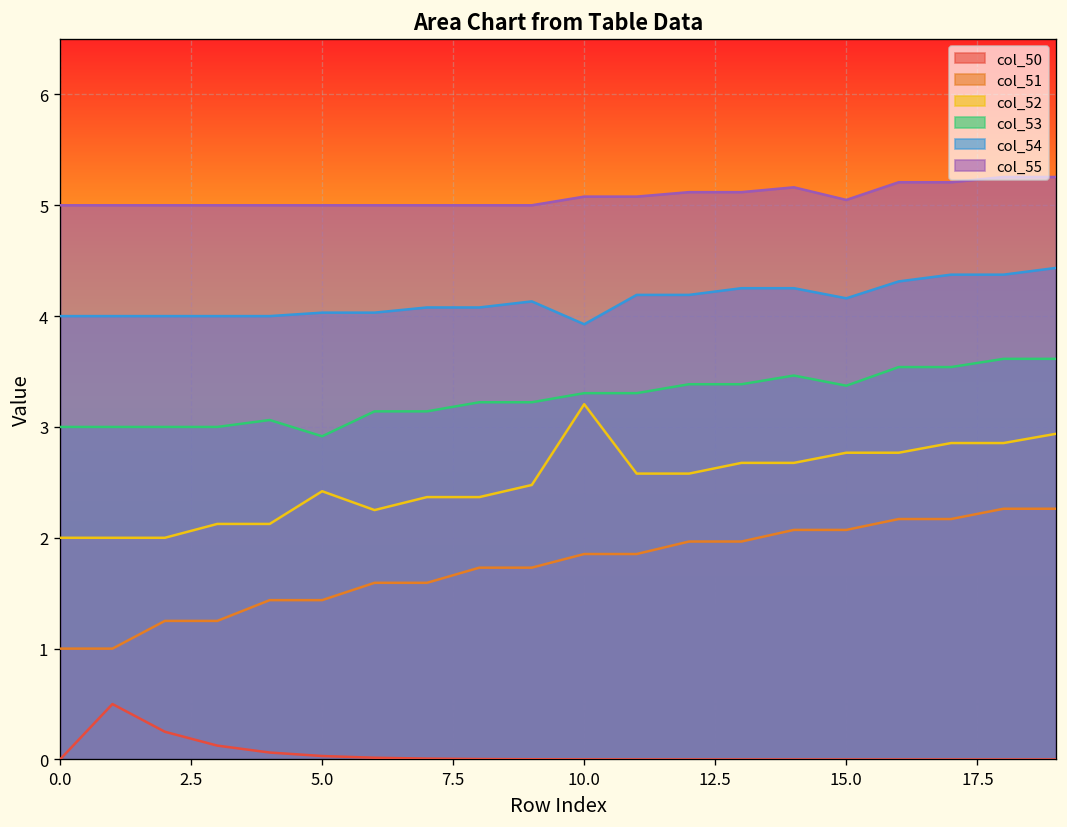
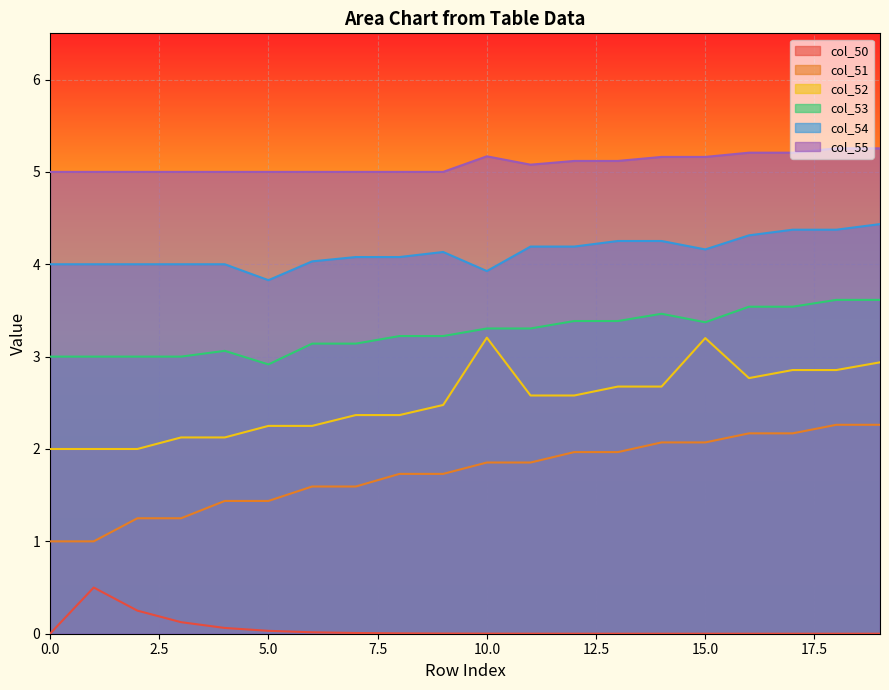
col_52, 5.0: 2.4 -> 2.3
col_54, 5.0: 4.0 -> 3.8
col_55, 10.0: 5.1 -> 5.2
col_52, 15.0: 2.8 -> 3.2
col_55, 15.0: 5.0 -> 5.2
